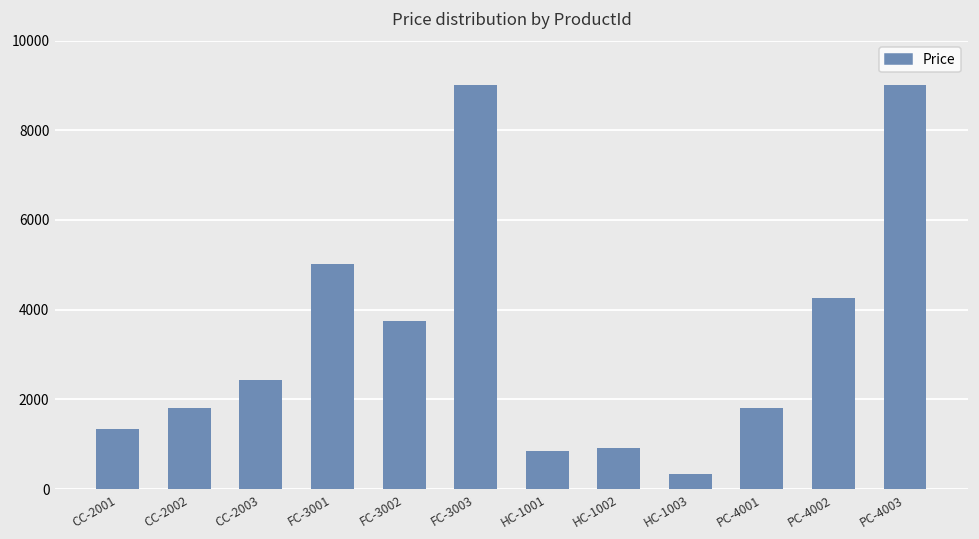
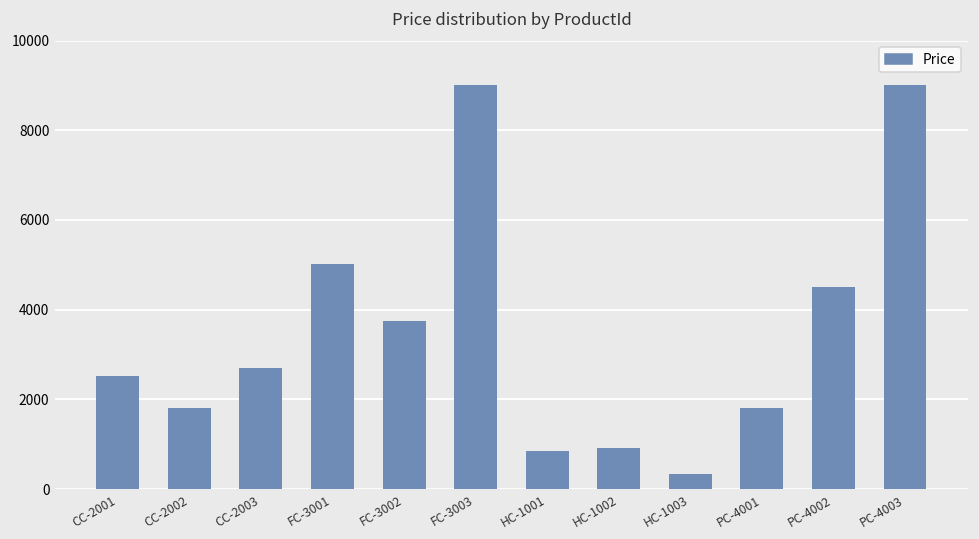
CC-2001: 1400 -> 2500
CC-2003: 2400 -> 2700
PC-4002: 4300 -> 4500
